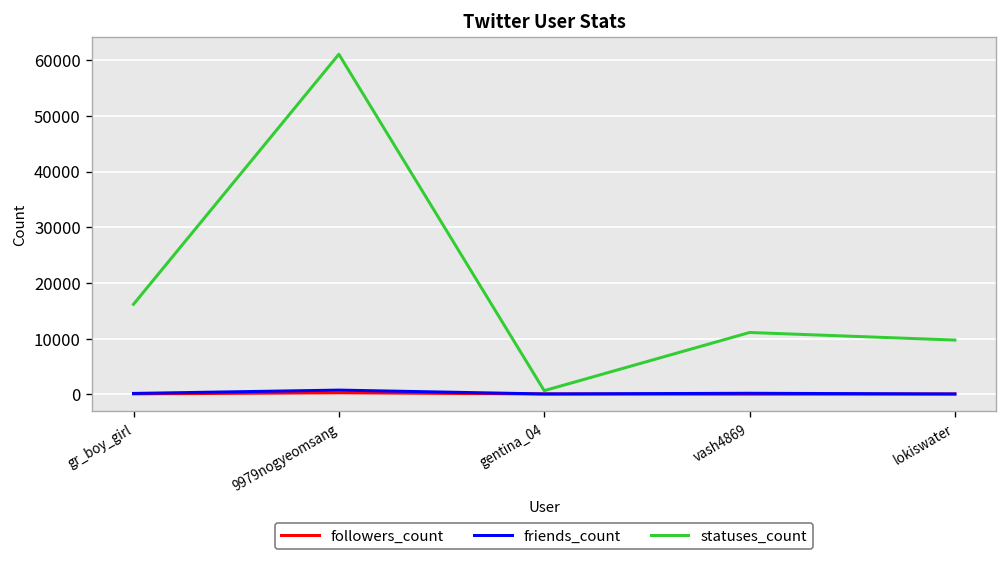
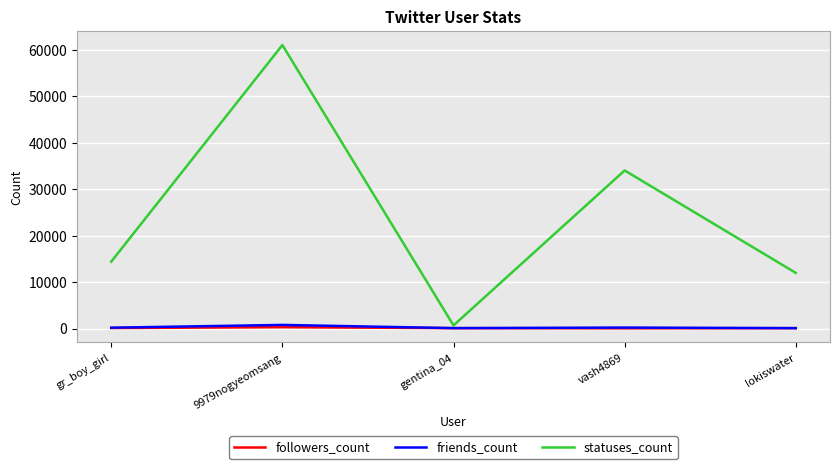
statuses_count, gr_boy_girl: 16000 -> 14000
statuses_count, vash4869: 11000 -> 34000
statuses_count, lokiswater: 10000 -> 12000
